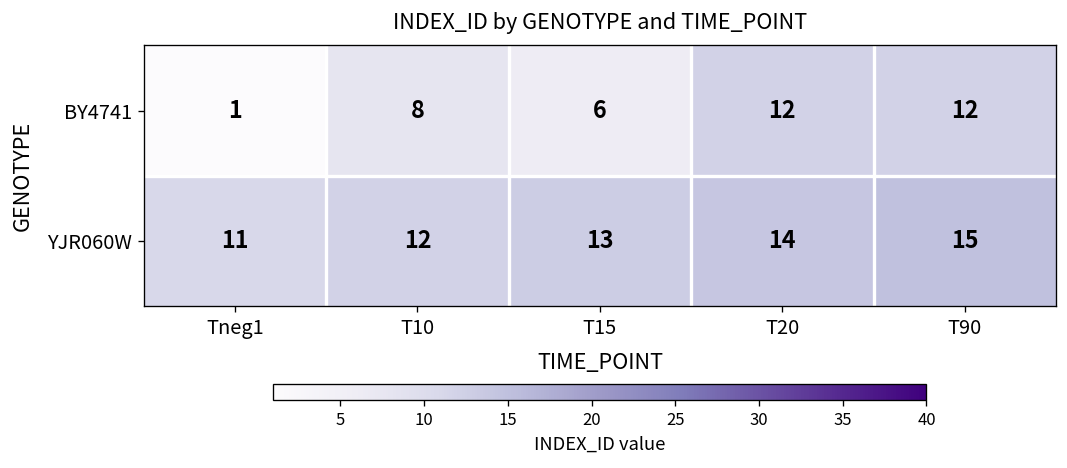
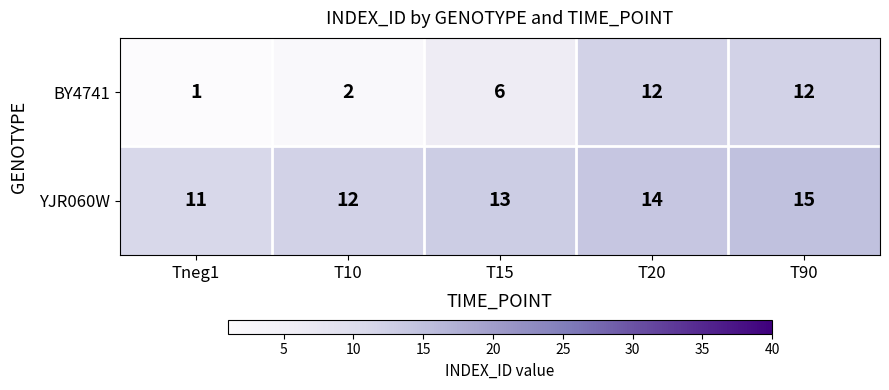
BY4741, T10: 8 -> 2
